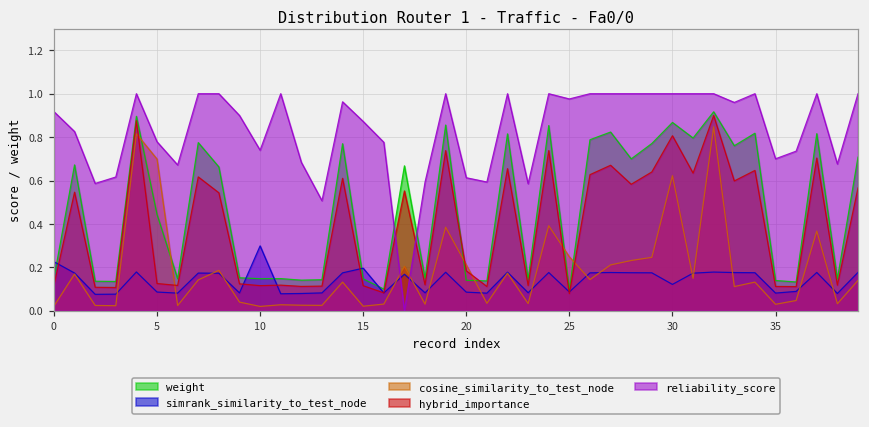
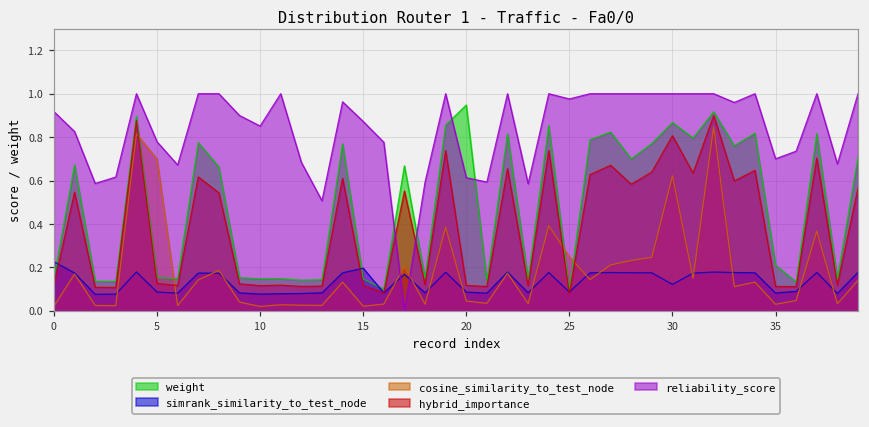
weight, 5: 0.44 -> 0.15
simrank_similarity_to_test_node, 10: 0.30 -> 0.08
reliability_score, 10: 0.74 -> 0.85
weight, 20: 0.14 -> 0.95
cosine_similarity_to_test_node, 20: 0.21 -> 0.04
hybrid_importance, 20: 0.18 -> 0.12
weight, 35: 0.14 -> 0.21
